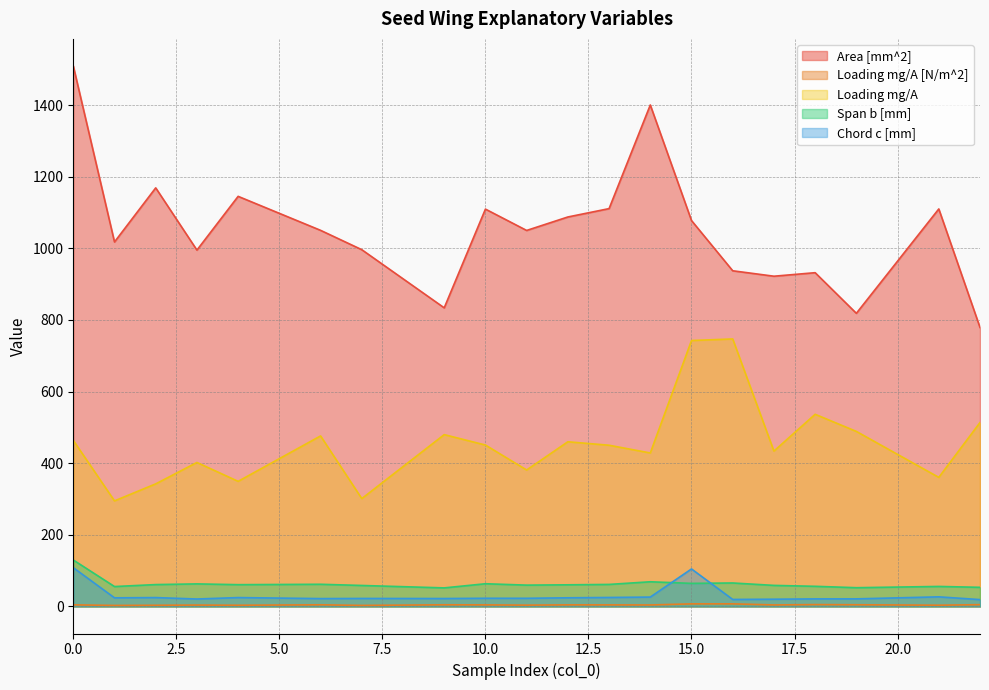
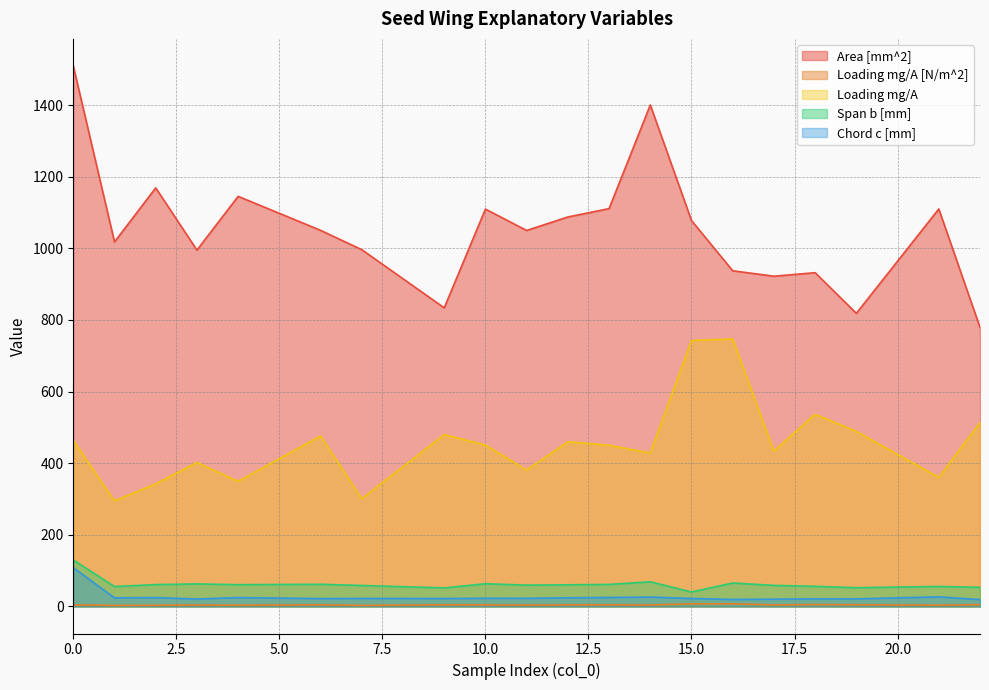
Span b [mm], 15.0: 60 -> 40
Chord c [mm], 15.0: 100 -> 20
